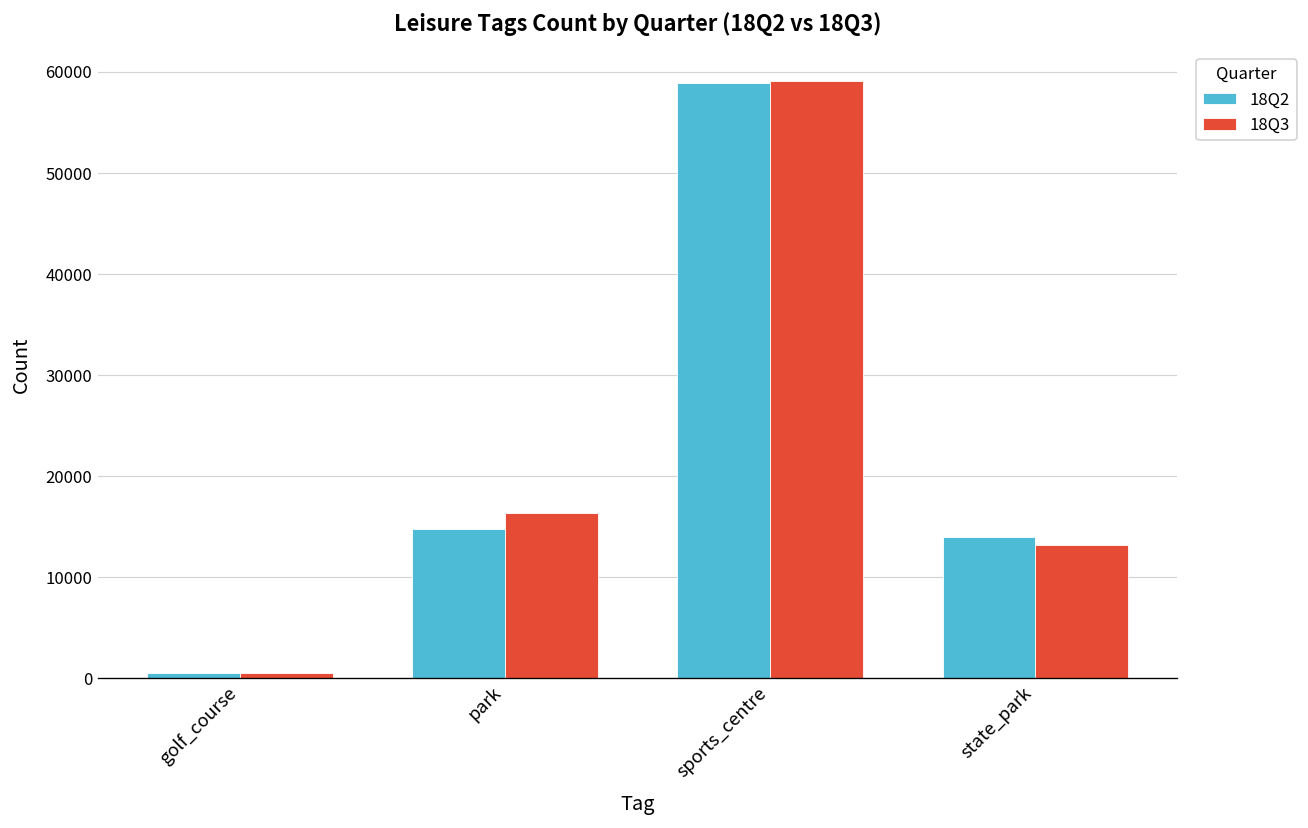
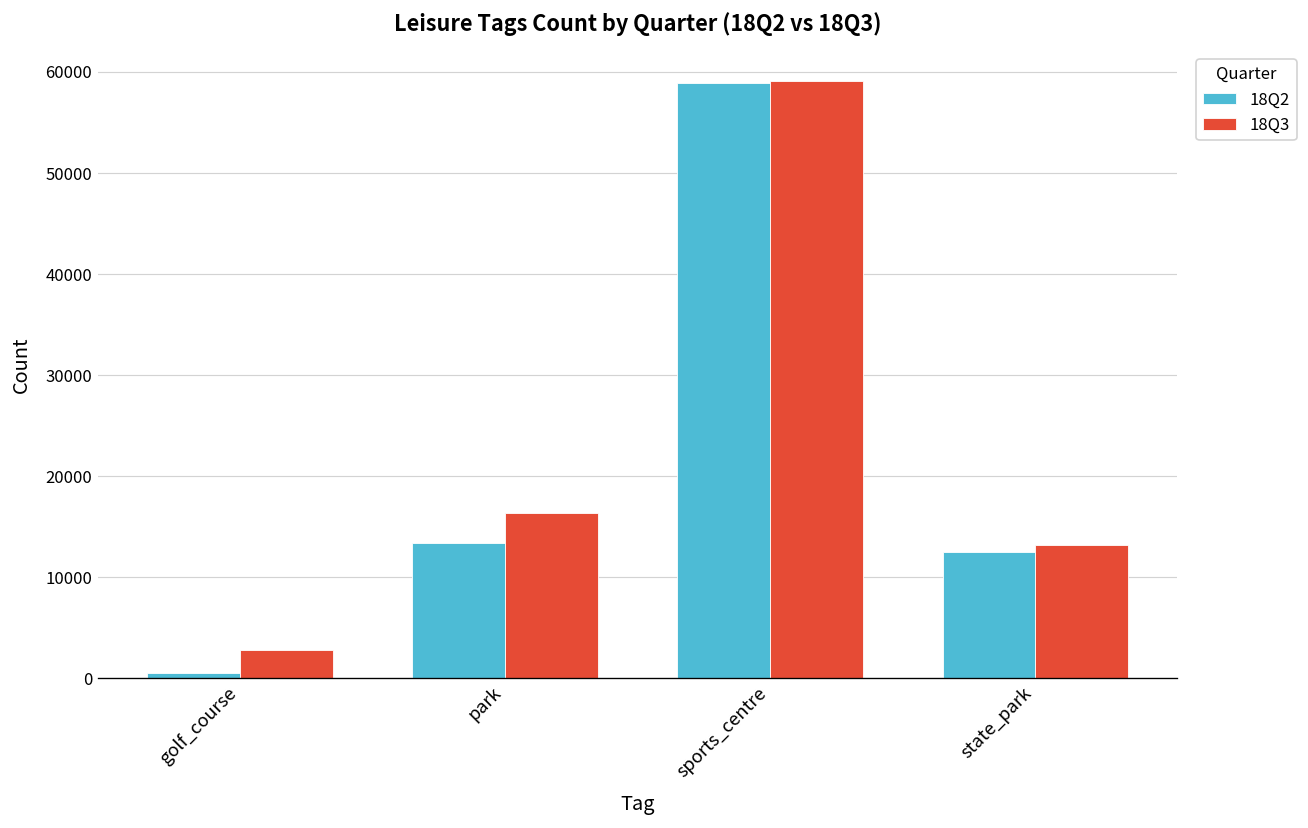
18Q3, golf_course: 0 -> 3000
18Q2, park: 15000 -> 13000
18Q2, state_park: 14000 -> 13000
